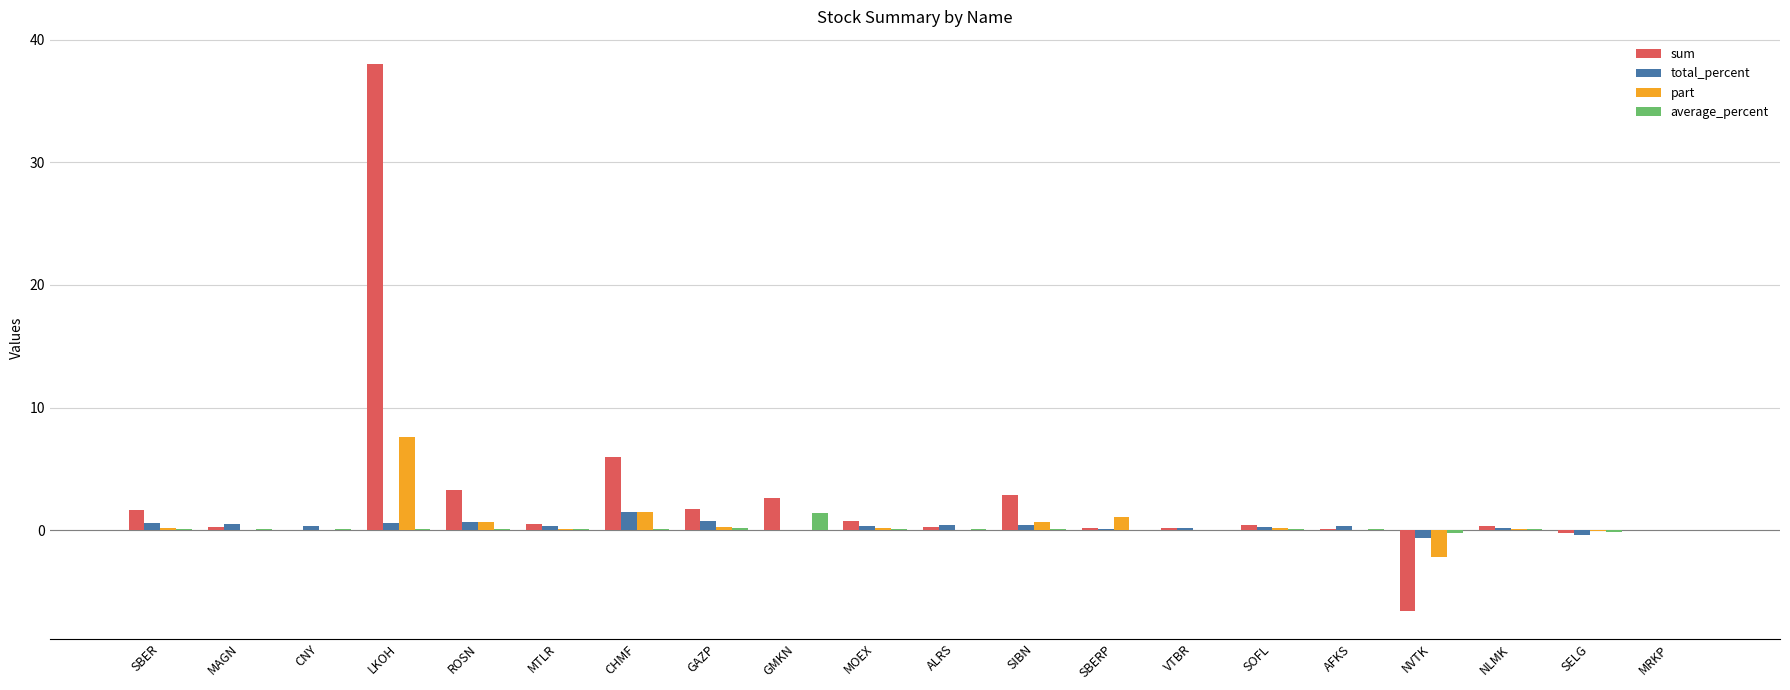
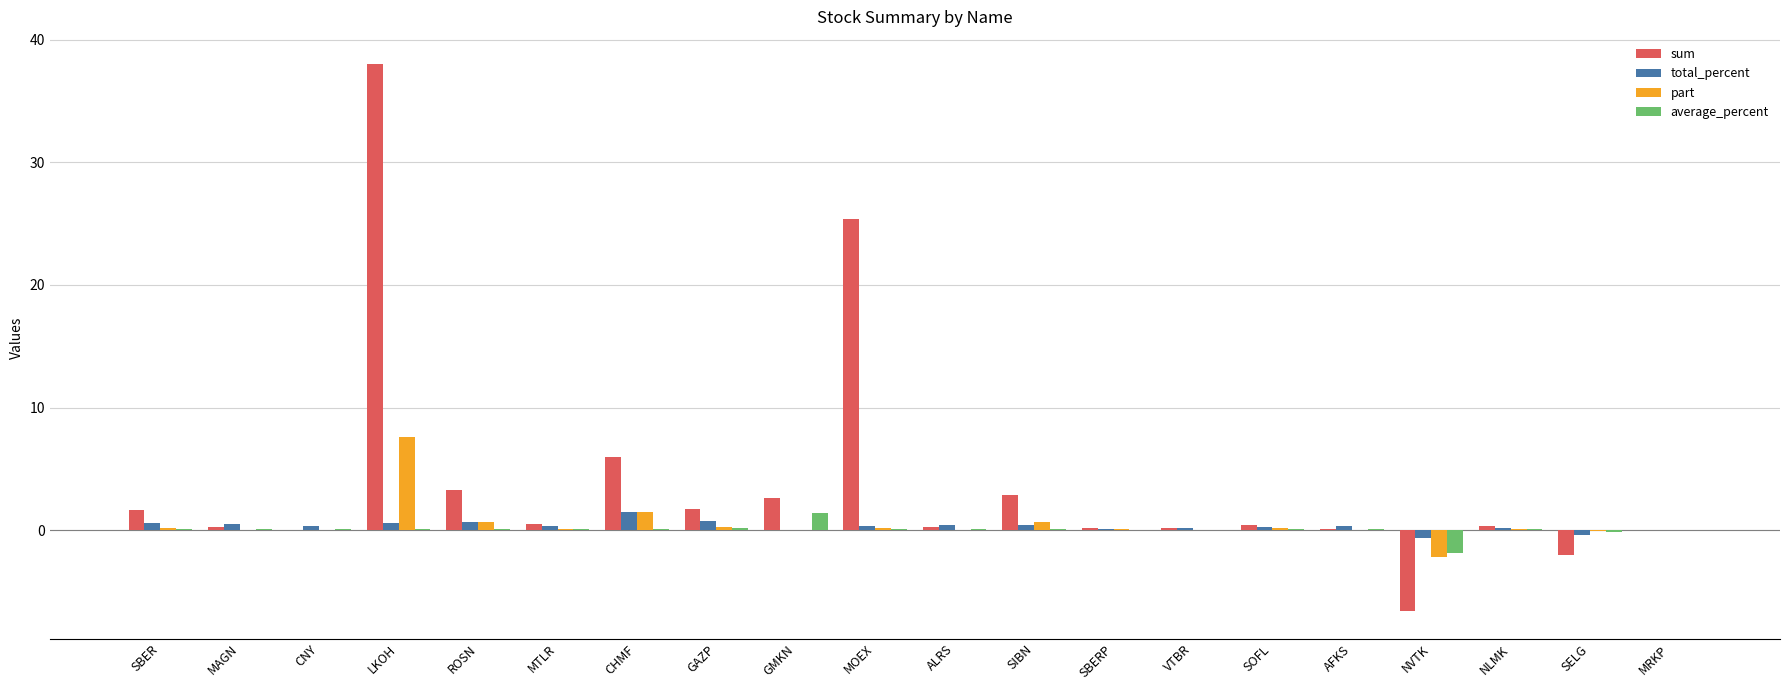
sum, MOEX: 0.7 -> 25.4
part, SBERP: 1.0 -> 0.1
average_percent, NVTK: -0.2 -> -1.9
sum, SELG: -0.2 -> -2.0
